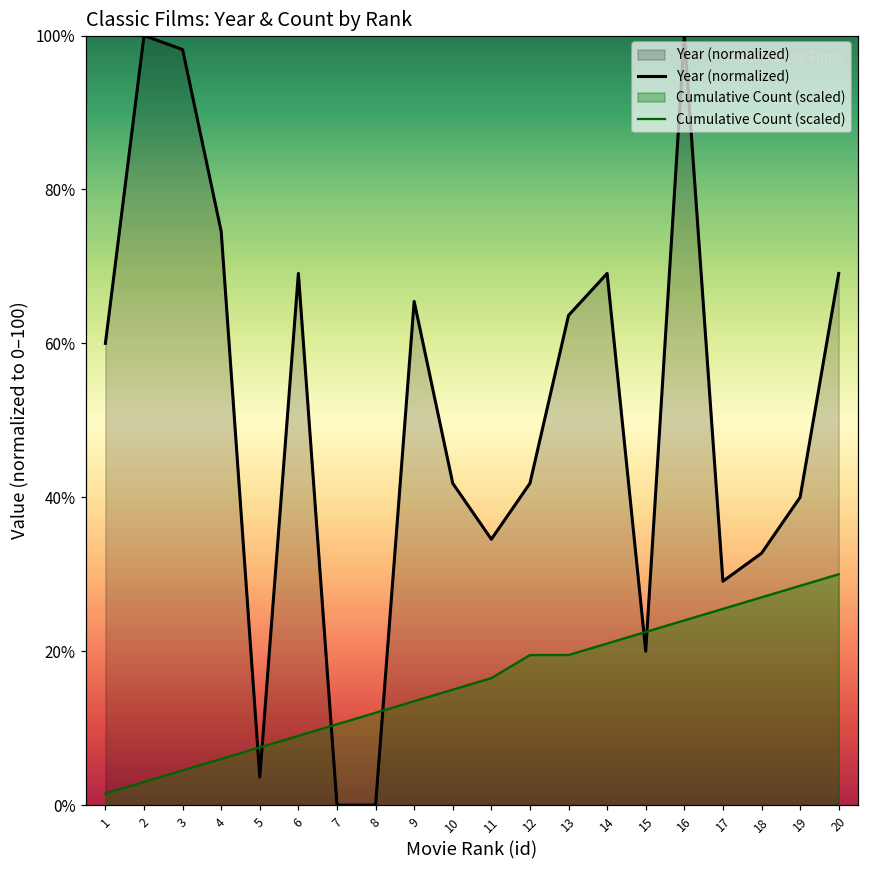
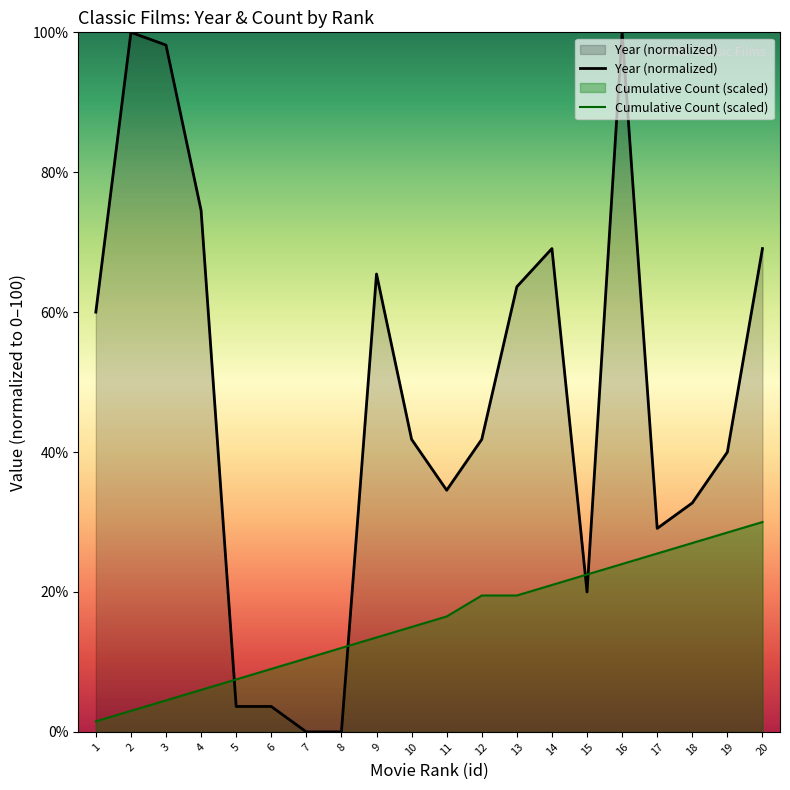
Year (normalized), 6: 69% -> 4%
